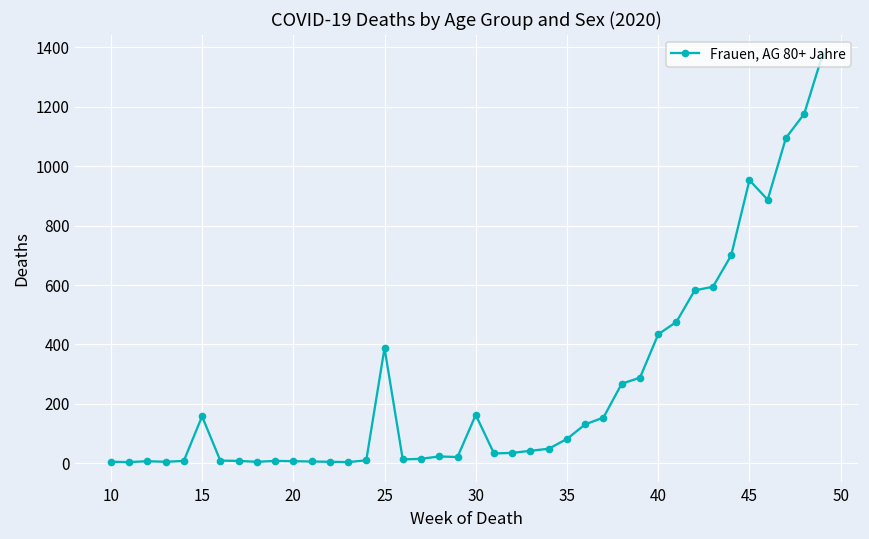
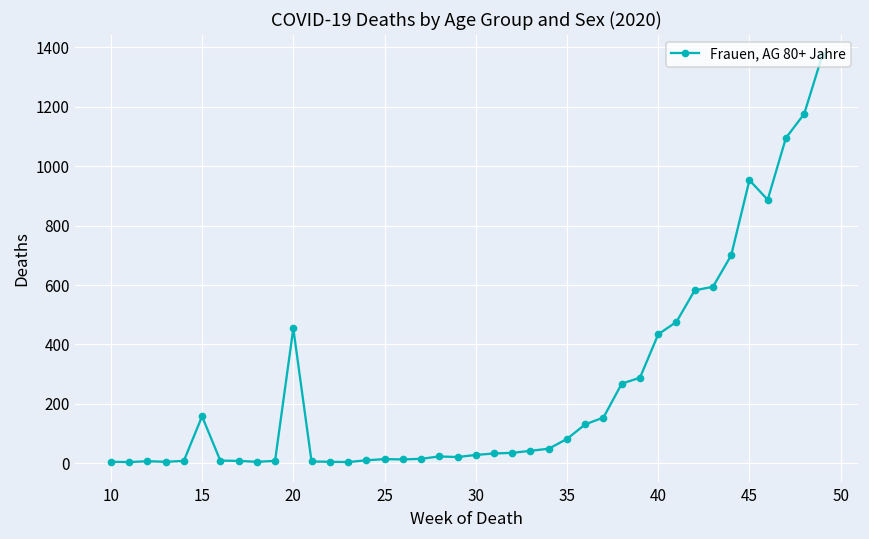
20: 10 -> 450
25: 390 -> 10
30: 160 -> 30
